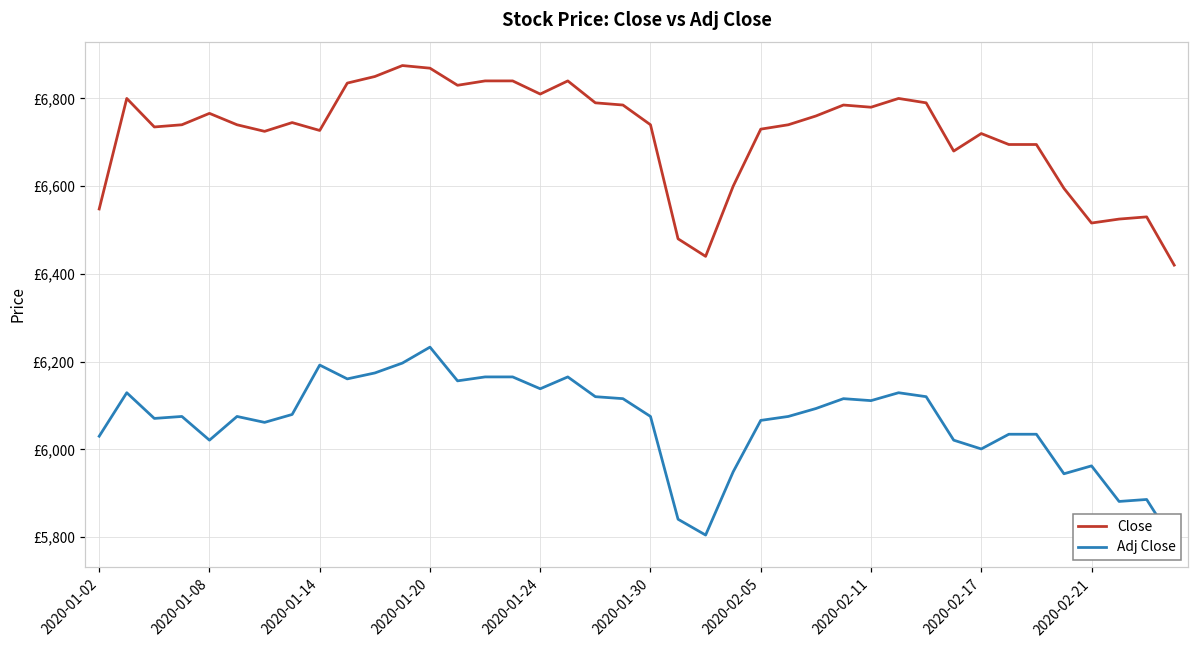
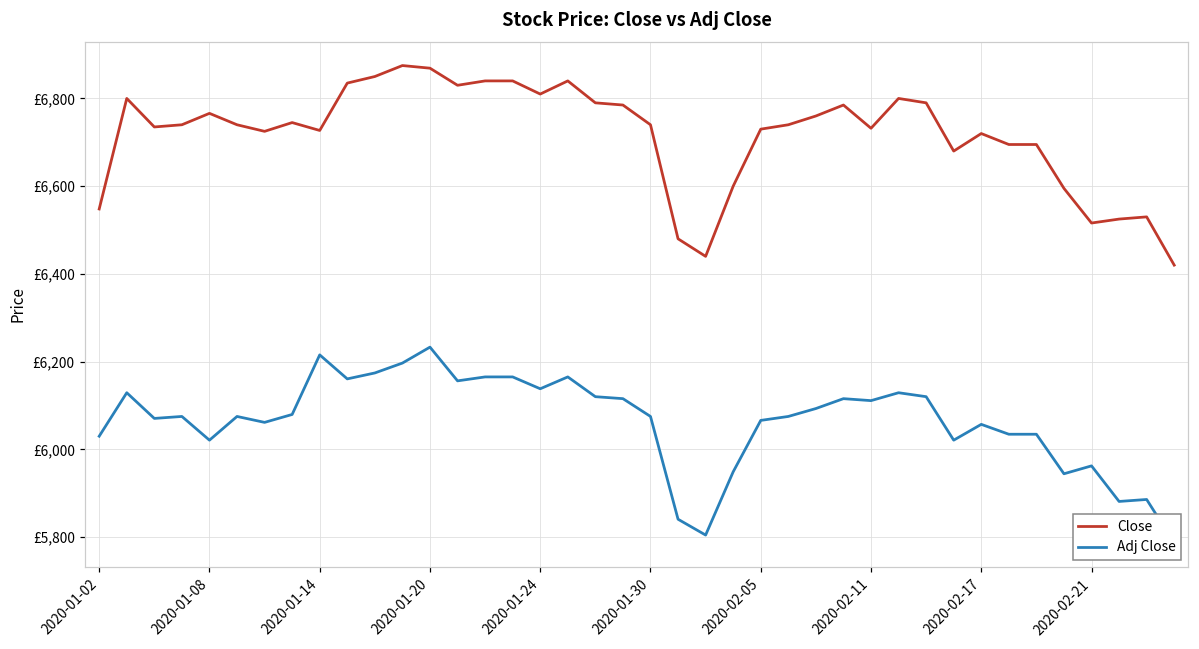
Adj Close, 2020-01-14: £6,190 -> £6,220
Close, 2020-02-11: £6,780 -> £6,730
Adj Close, 2020-02-17: £6,000 -> £6,060
